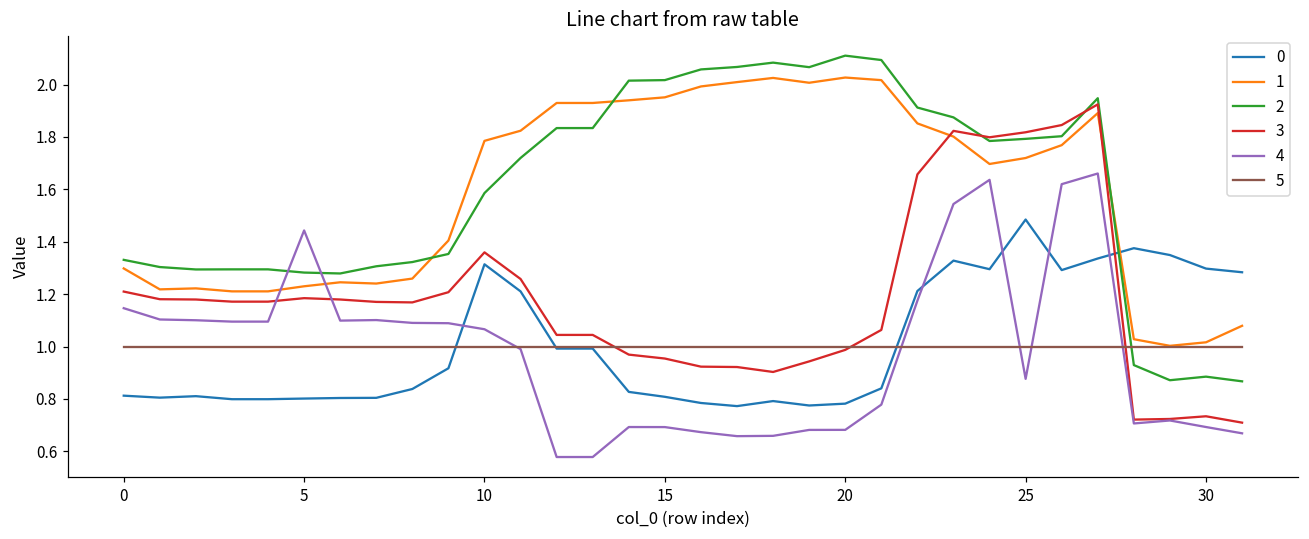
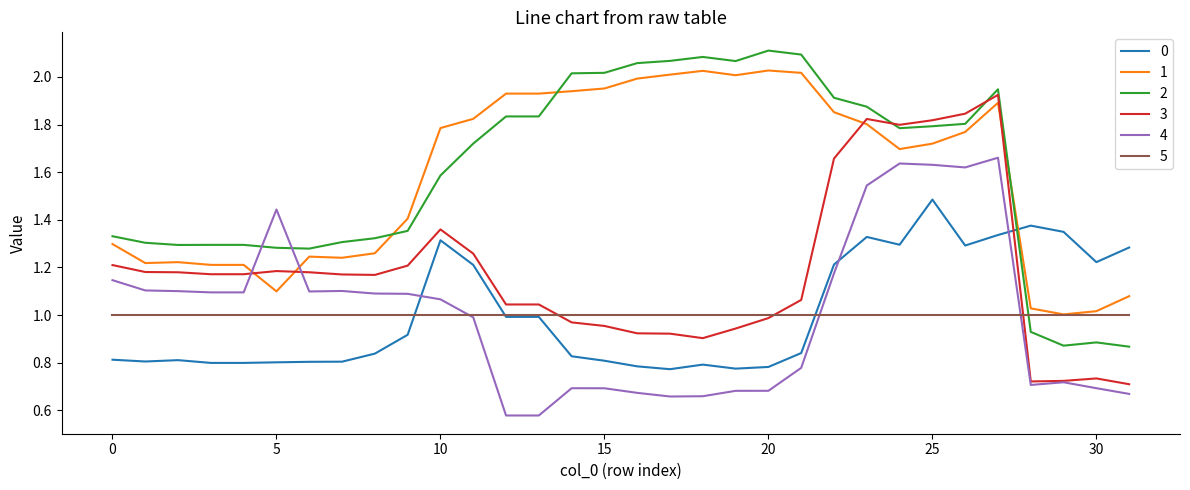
1, 5: 1.23 -> 1.10
4, 25: 0.88 -> 1.63
0, 30: 1.30 -> 1.22
